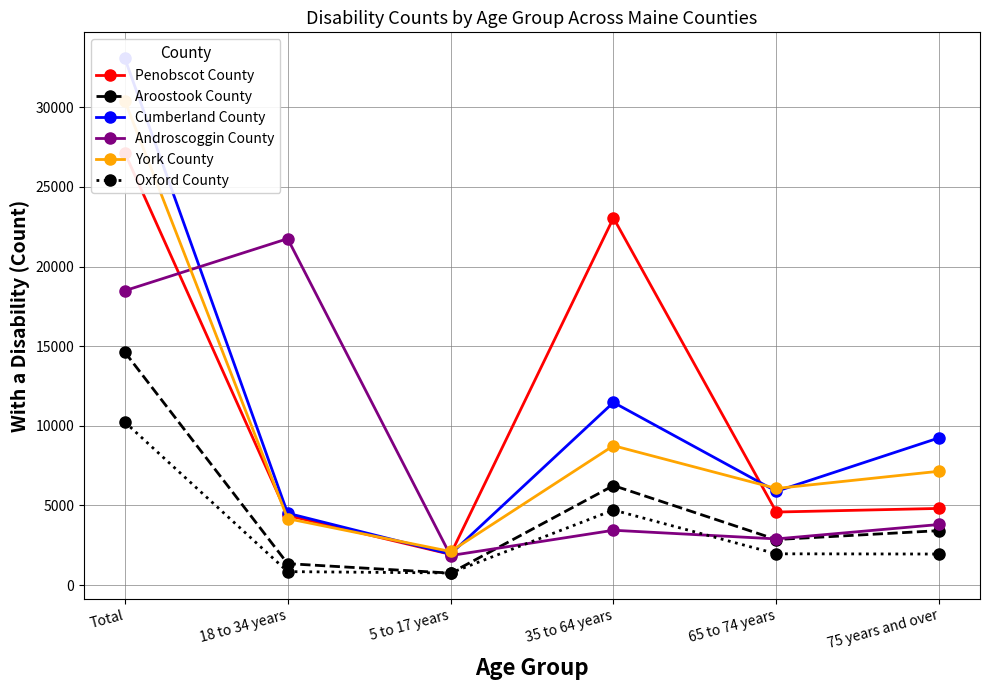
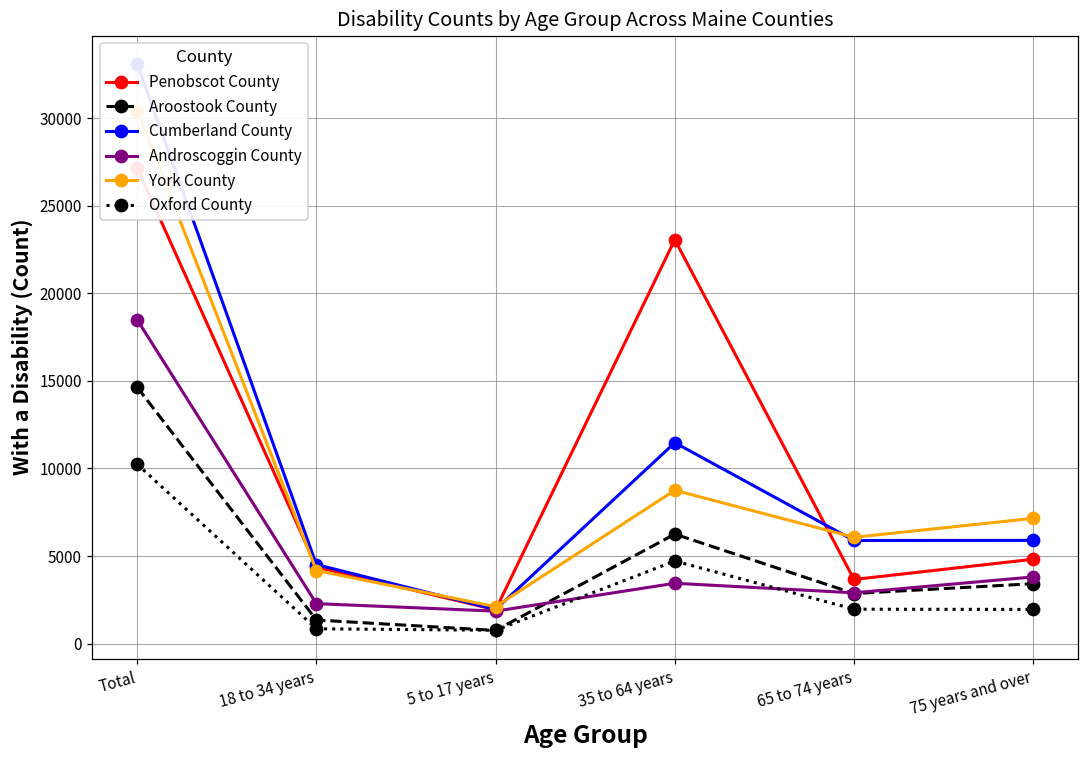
Androscoggin County, 18 to 34 years: 21800 -> 2300
Penobscot County, 65 to 74 years: 4600 -> 3700
Cumberland County, 75 years and over: 9300 -> 5900
